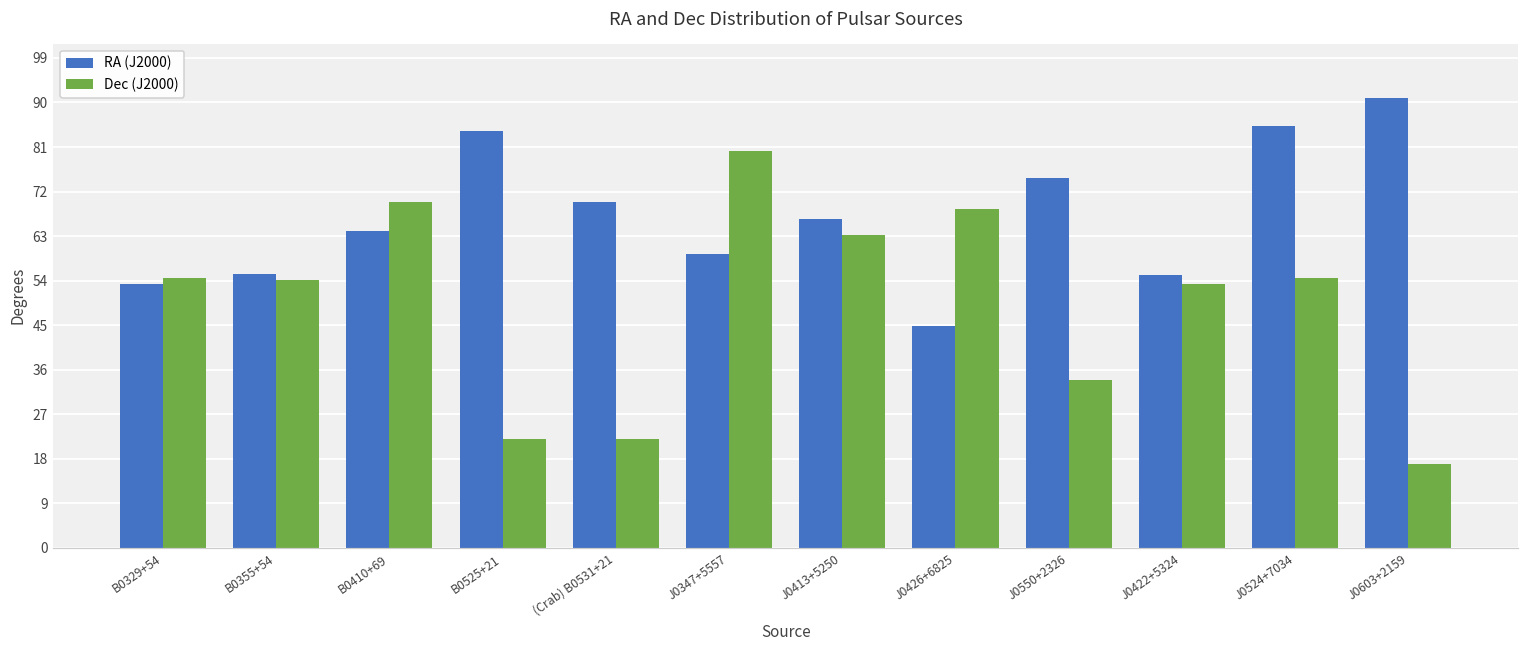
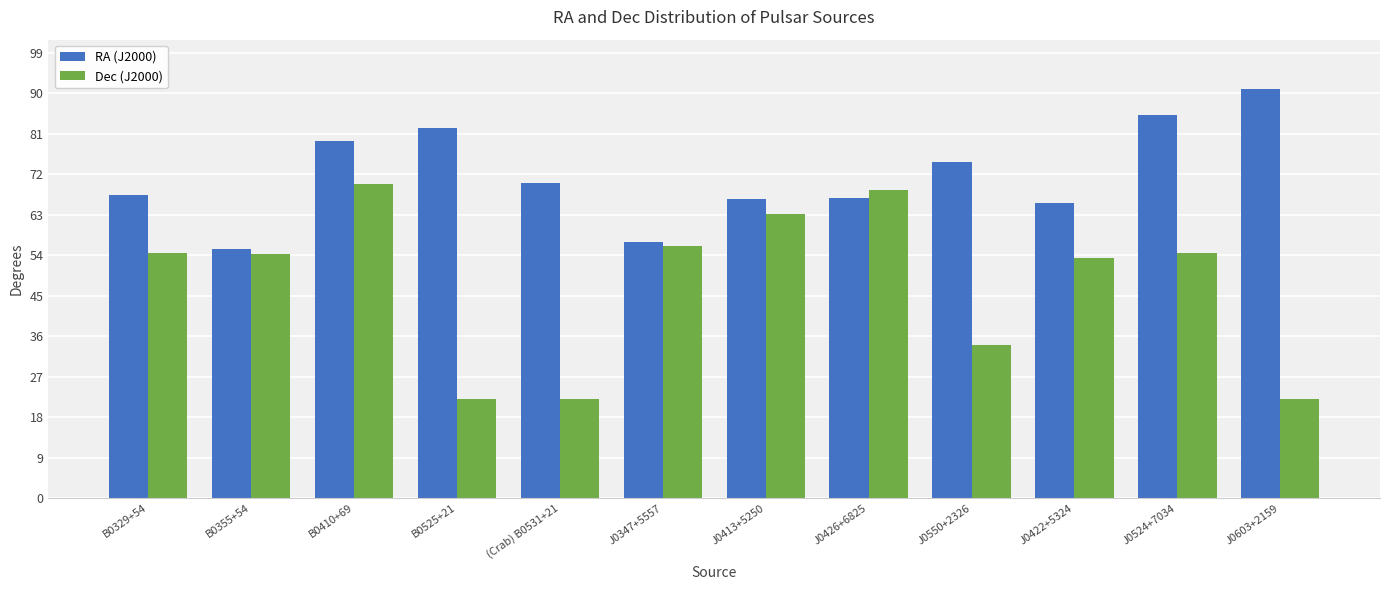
RA (J2000), B0329+54: 53 -> 67
RA (J2000), B0410+69: 64 -> 79
RA (J2000), B0525+21: 84 -> 82
RA (J2000), J0347+5557: 59 -> 57
Dec (J2000), J0347+5557: 80 -> 56
RA (J2000), J0426+6825: 45 -> 67
RA (J2000), J0422+5324: 55 -> 66
Dec (J2000), J0603+2159: 17 -> 22
